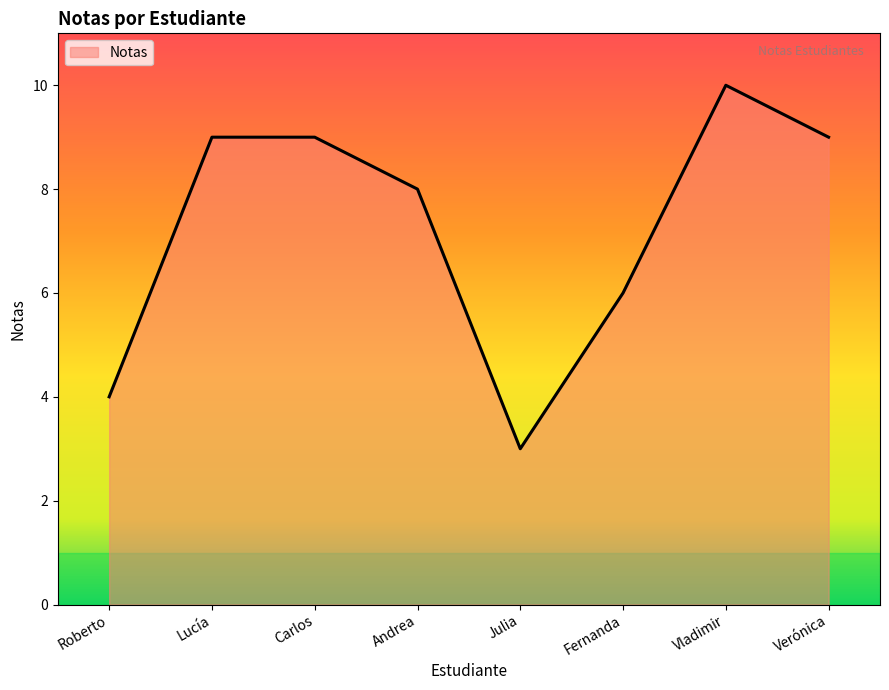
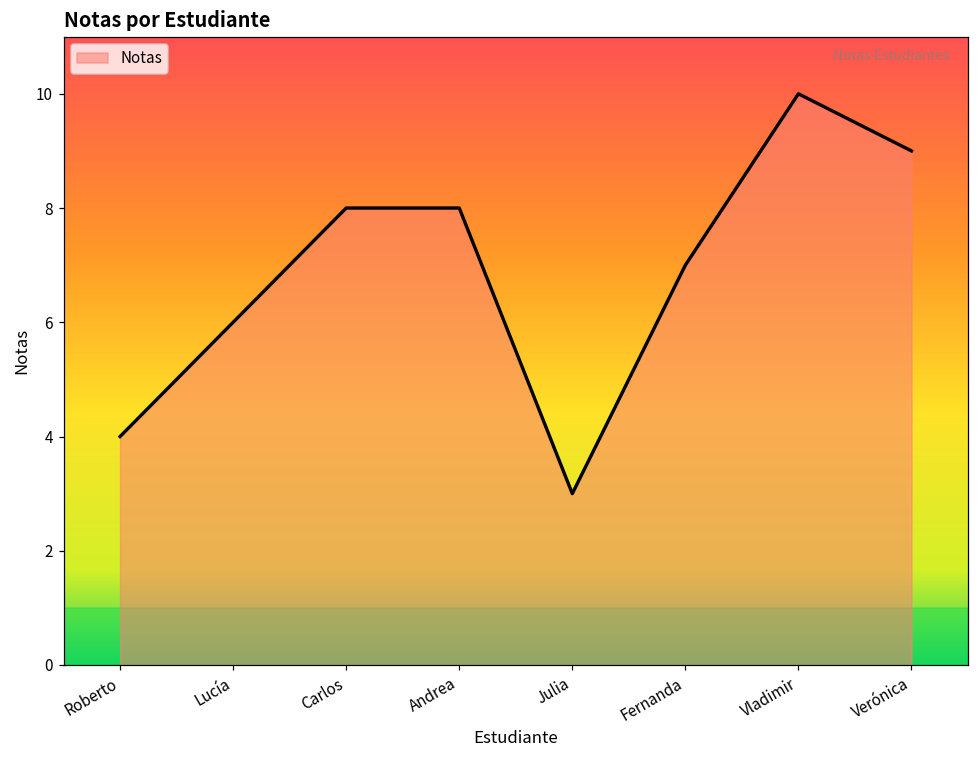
Lucía: 9 -> 6
Carlos: 9 -> 8
Fernanda: 6 -> 7
